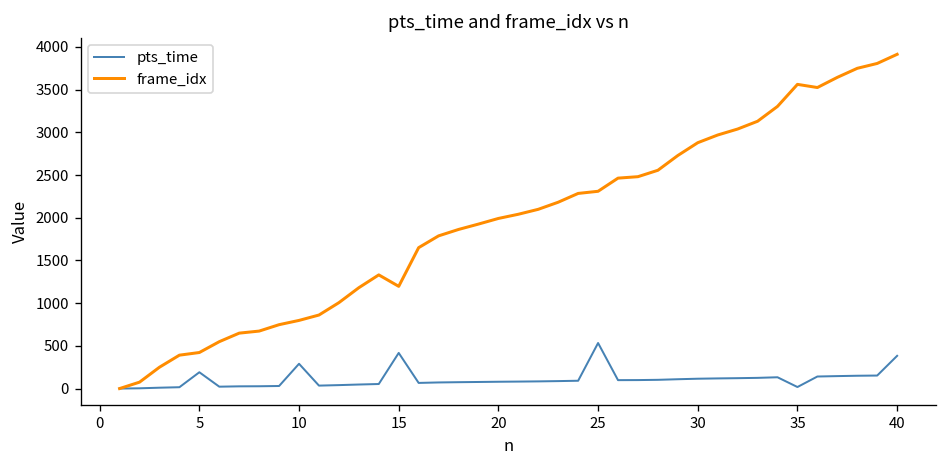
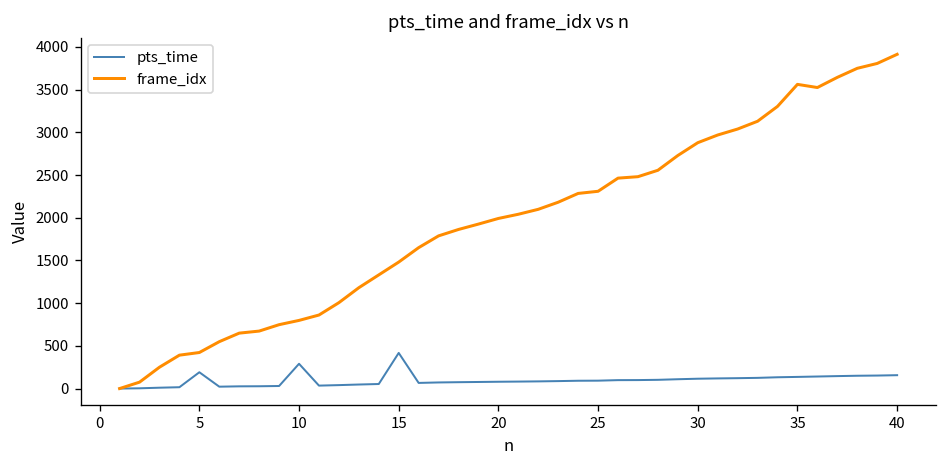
frame_idx, 15: 1200 -> 1500
pts_time, 25: 500 -> 100
pts_time, 35: 0 -> 100
pts_time, 40: 400 -> 200
